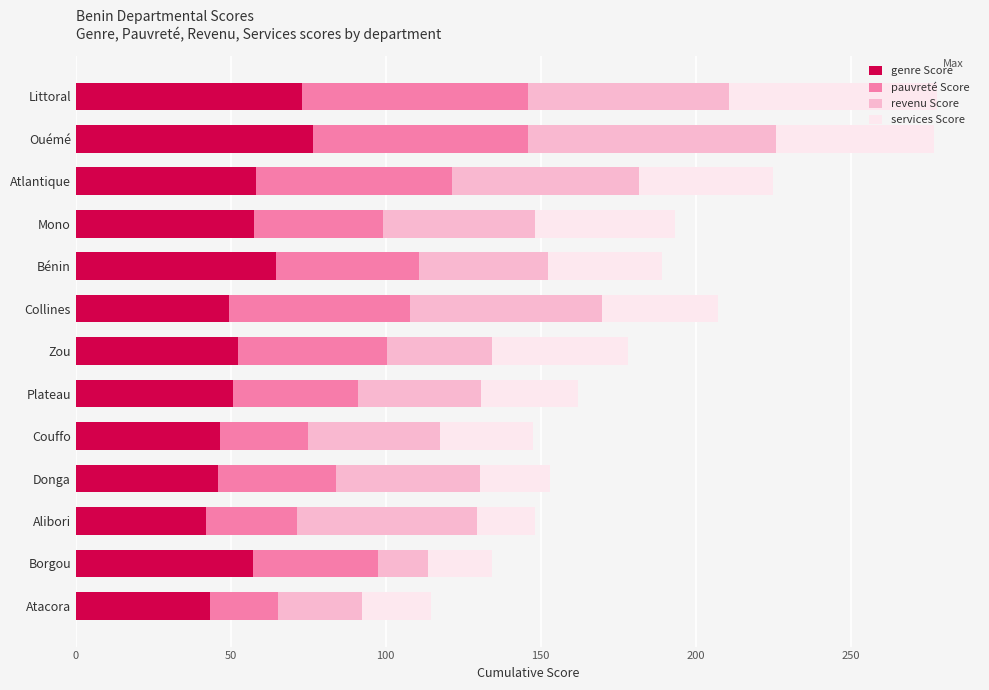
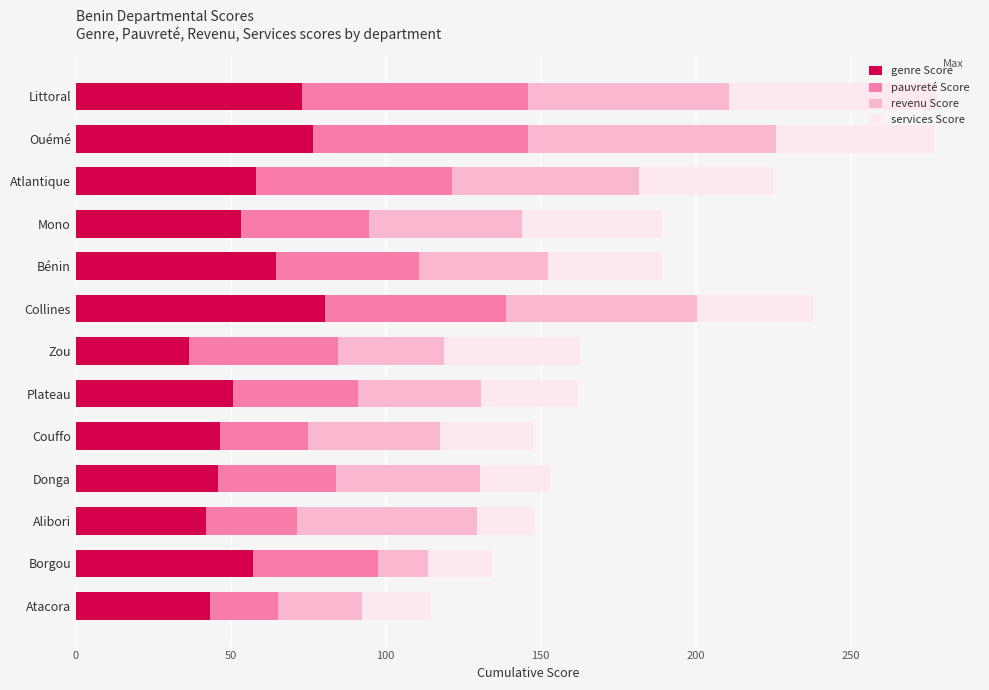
genre Score, Mono: 58 -> 53
genre Score, Collines: 49 -> 80
genre Score, Zou: 52 -> 37
